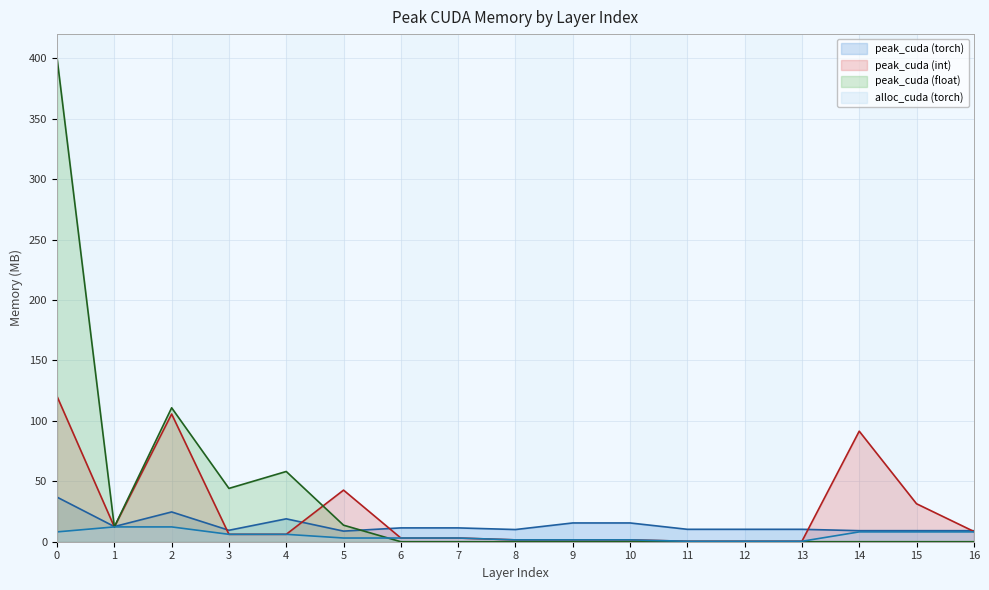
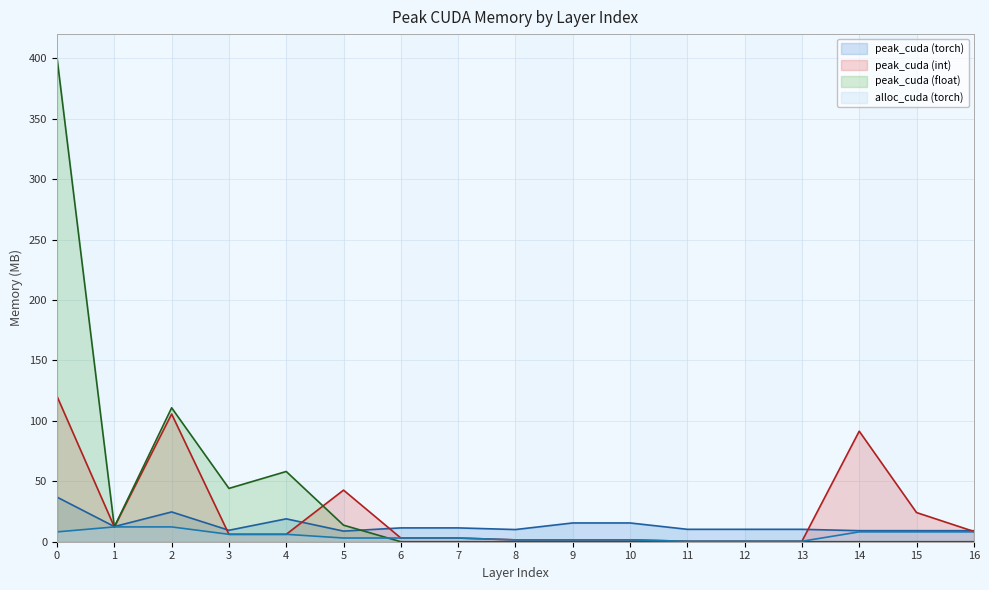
peak_cuda (int), 15: 31 -> 24
